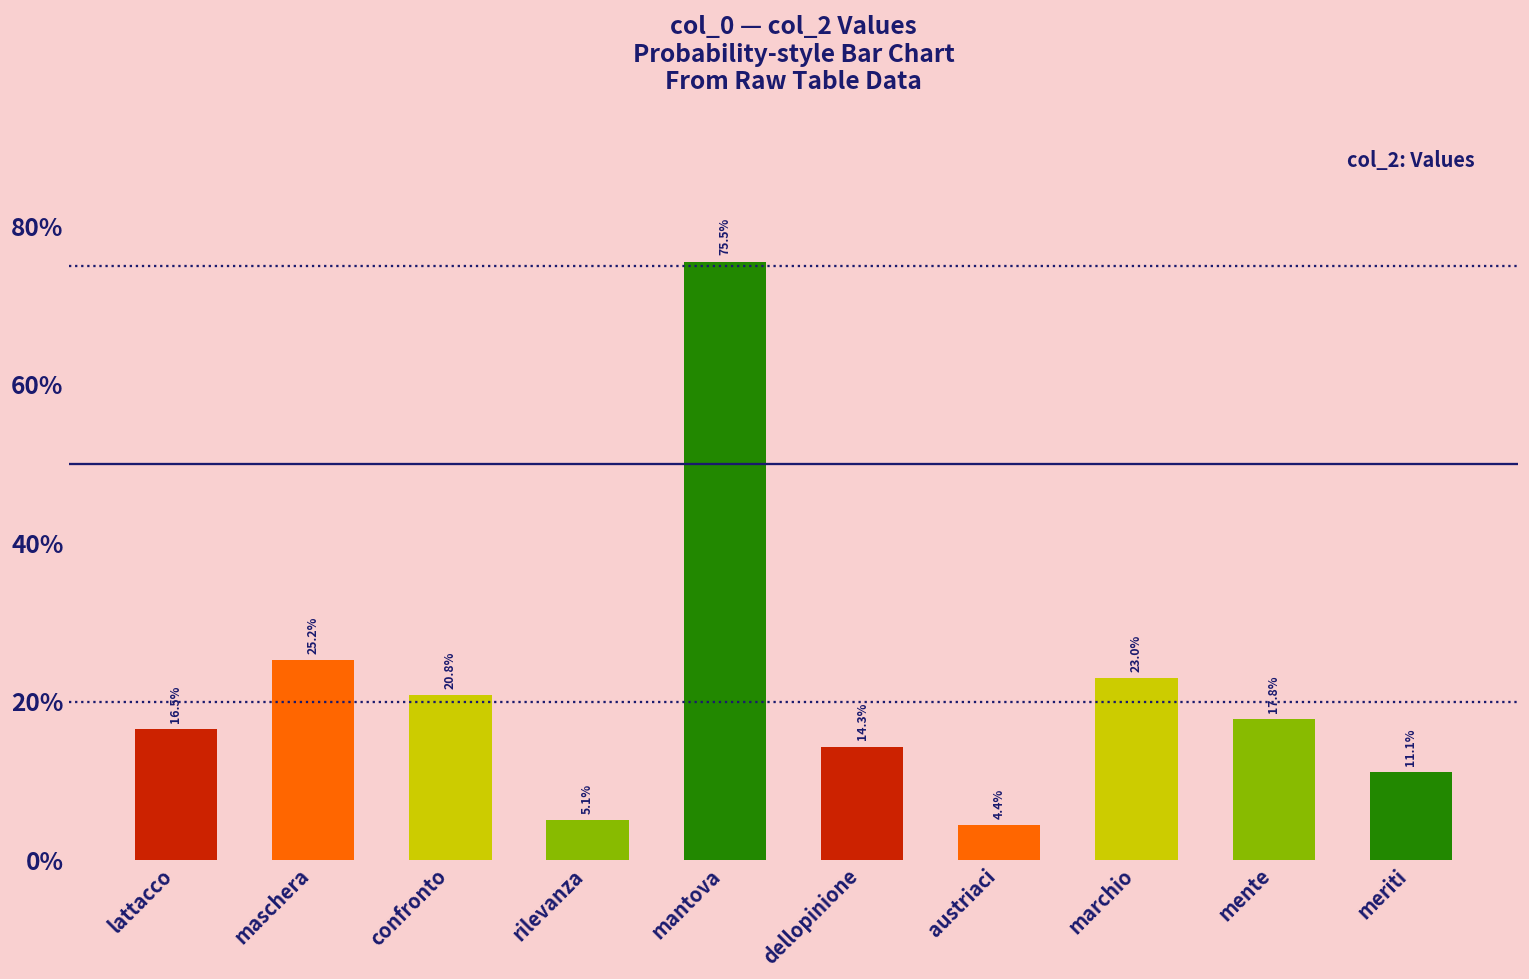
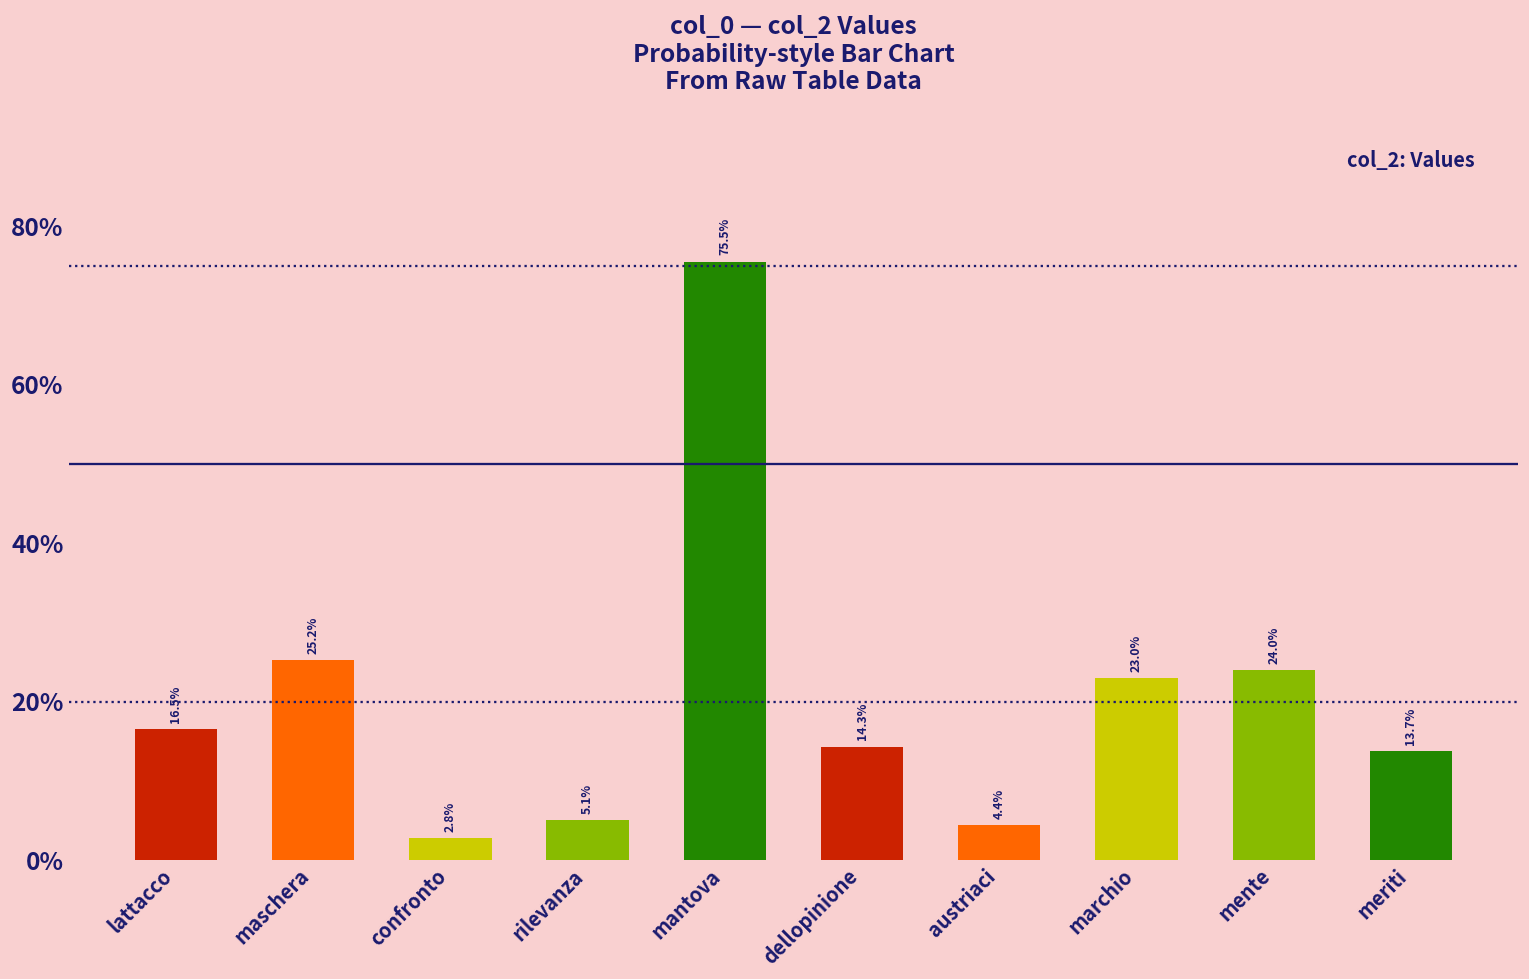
confronto: 20.8% -> 2.8%
mente: 17.8% -> 24.0%
meriti: 11.1% -> 13.7%
